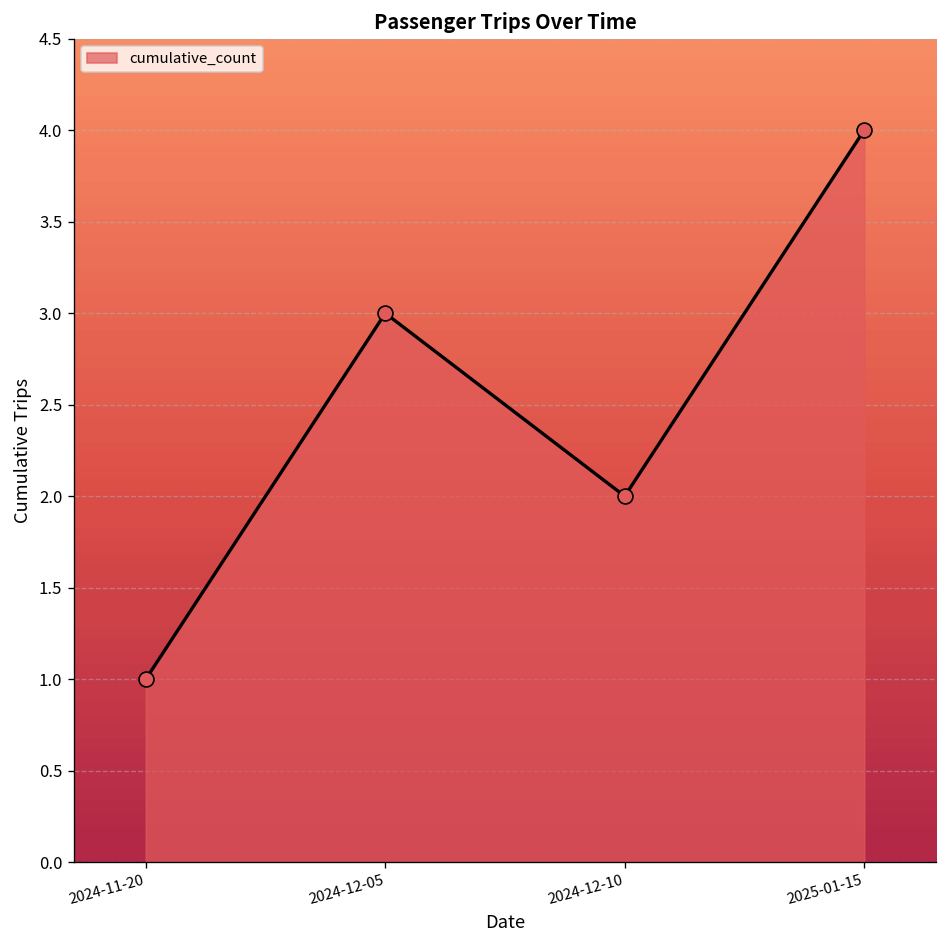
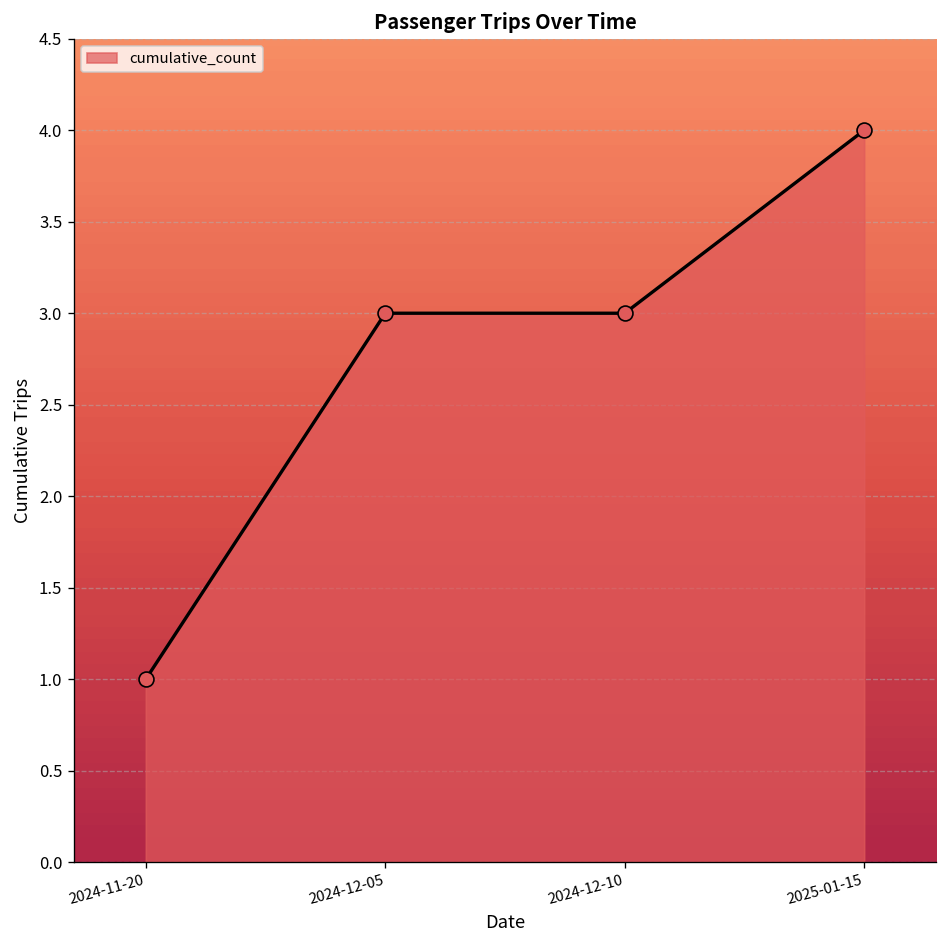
2024-12-10: 2 -> 3
